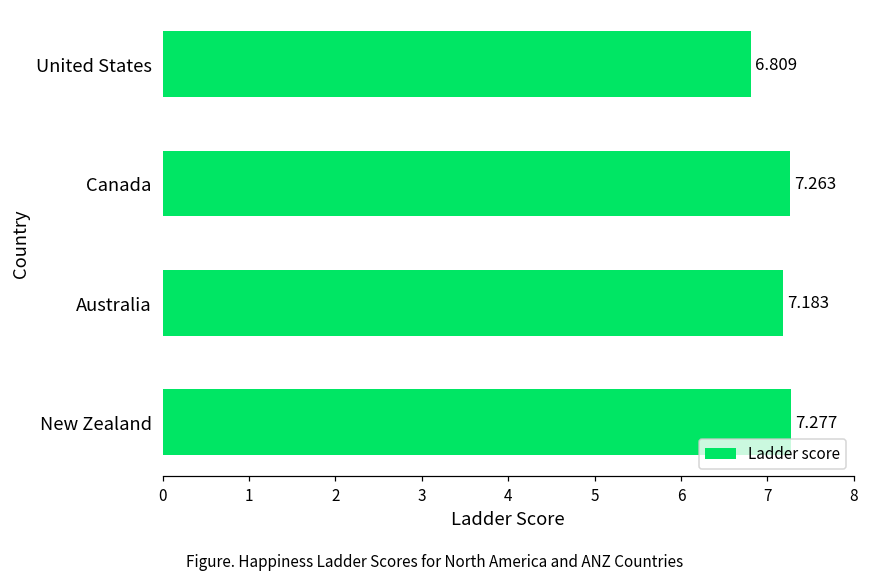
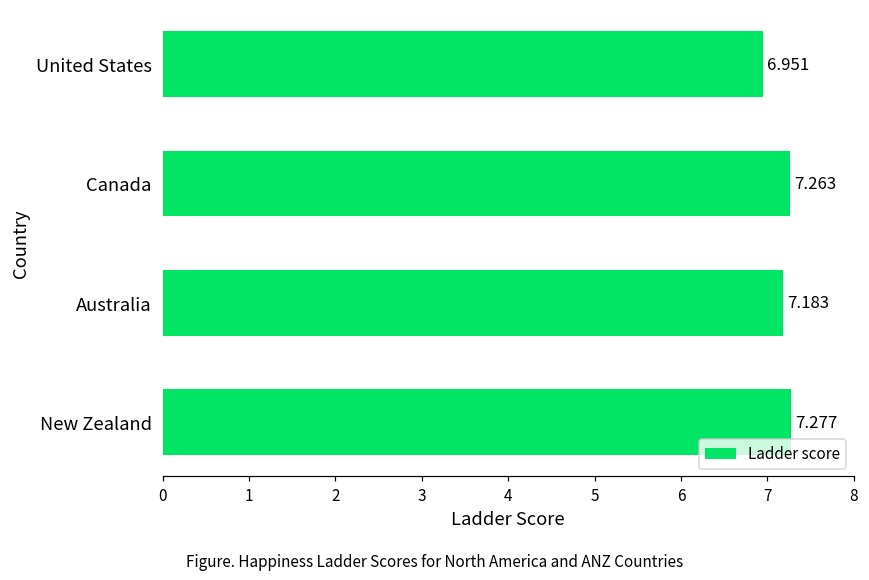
United States: 6.809 -> 6.951
